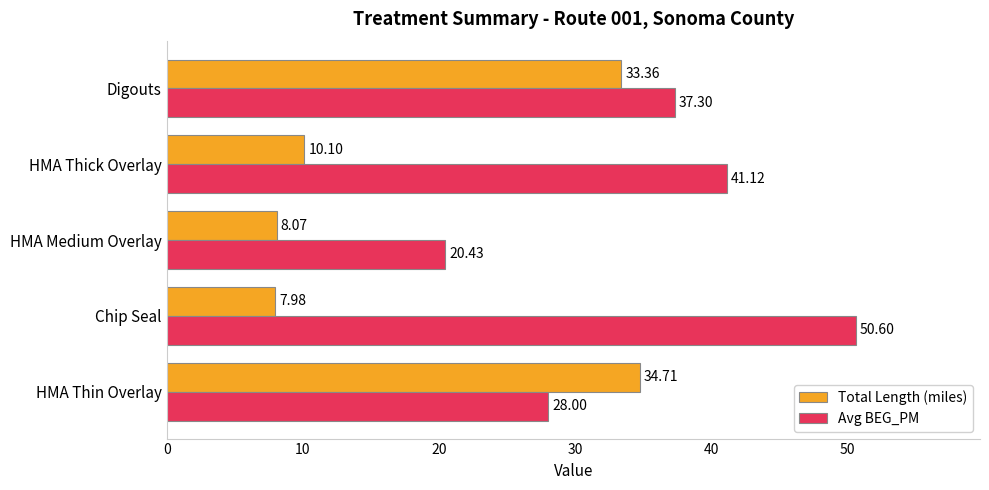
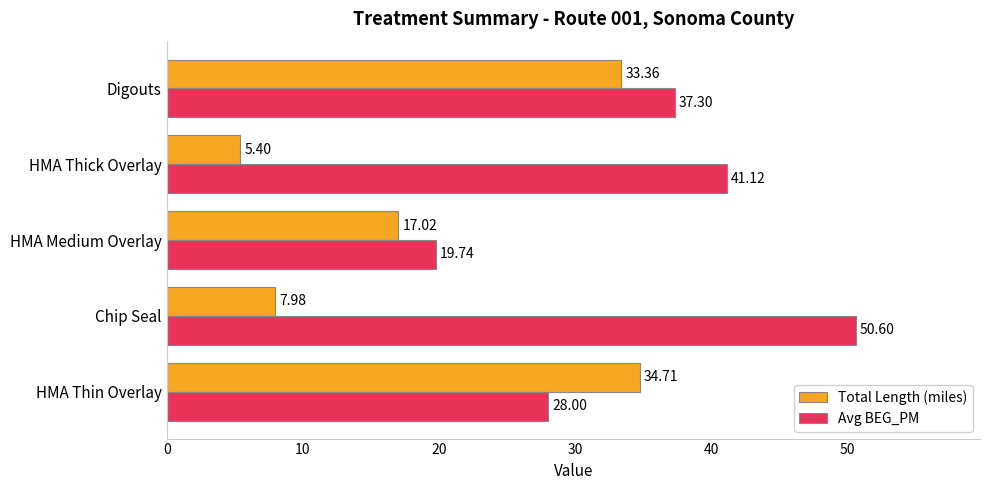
Total Length (miles), HMA Thick Overlay: 10.10 -> 5.40
Total Length (miles), HMA Medium Overlay: 8.07 -> 17.02
Avg BEG_PM, HMA Medium Overlay: 20.43 -> 19.74
